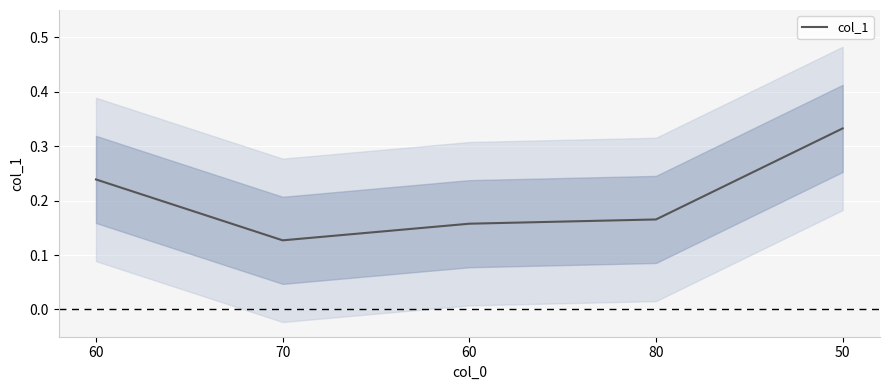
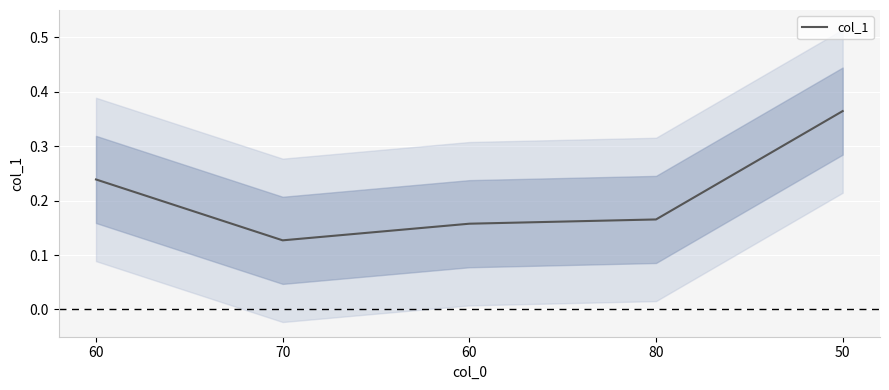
col_1, 50: 0.33 -> 0.36
